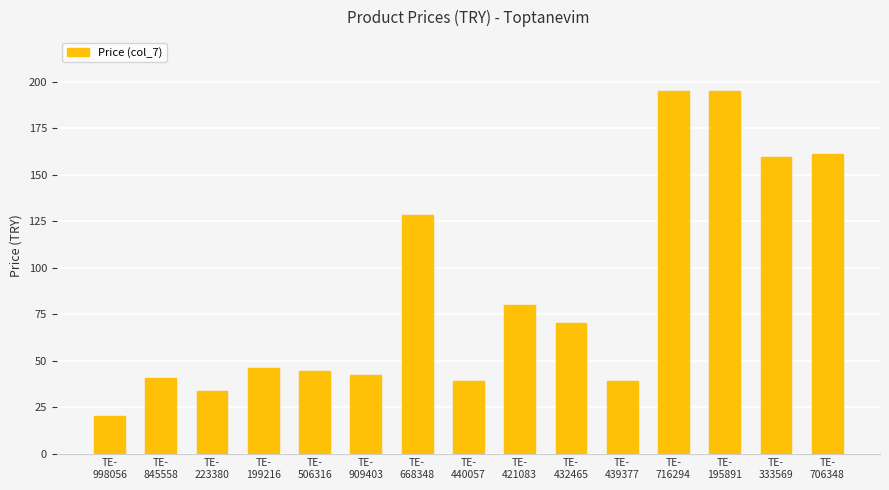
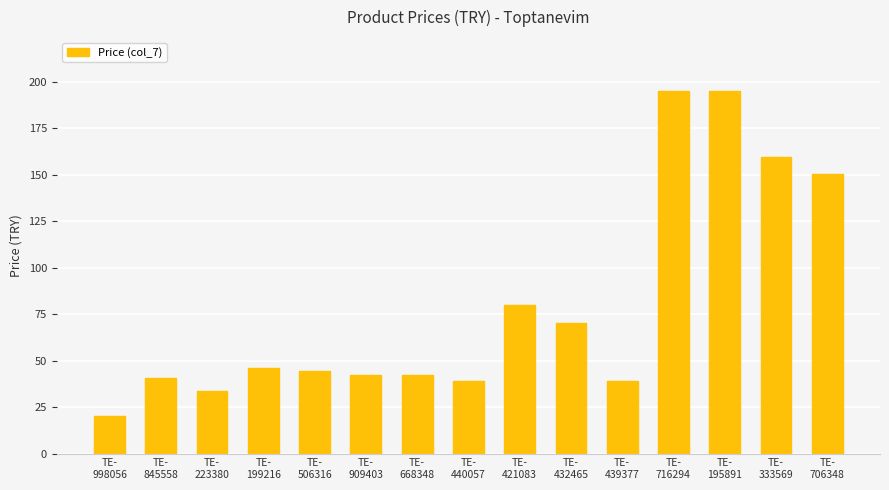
TE- 668348: 128 -> 42
TE- 706348: 161 -> 150
